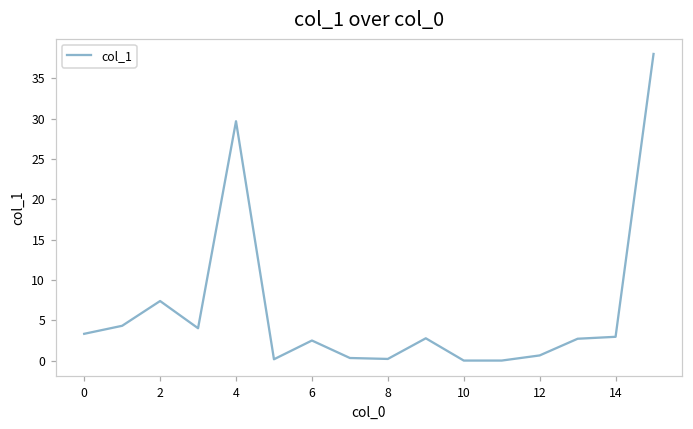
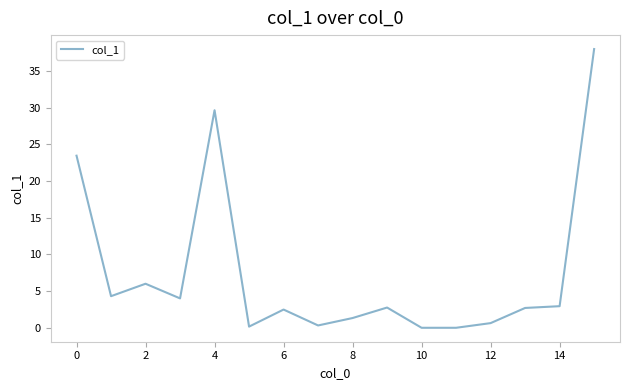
0: 3 -> 23
2: 7 -> 6
8: 0 -> 1
